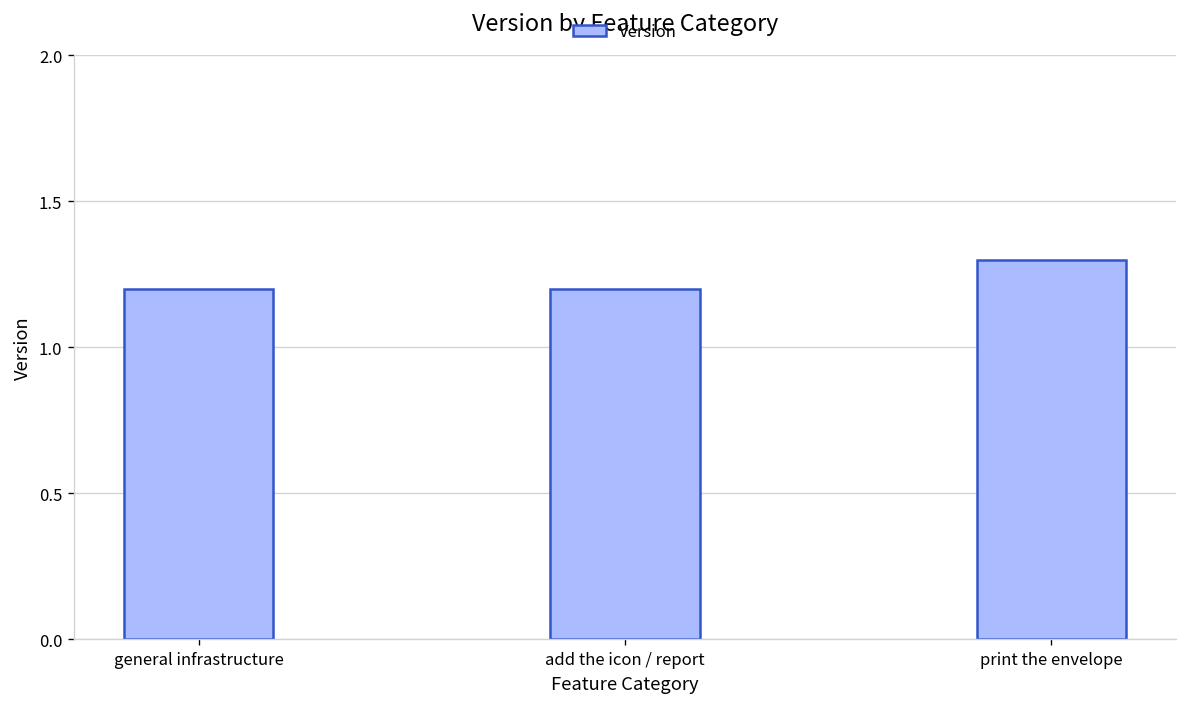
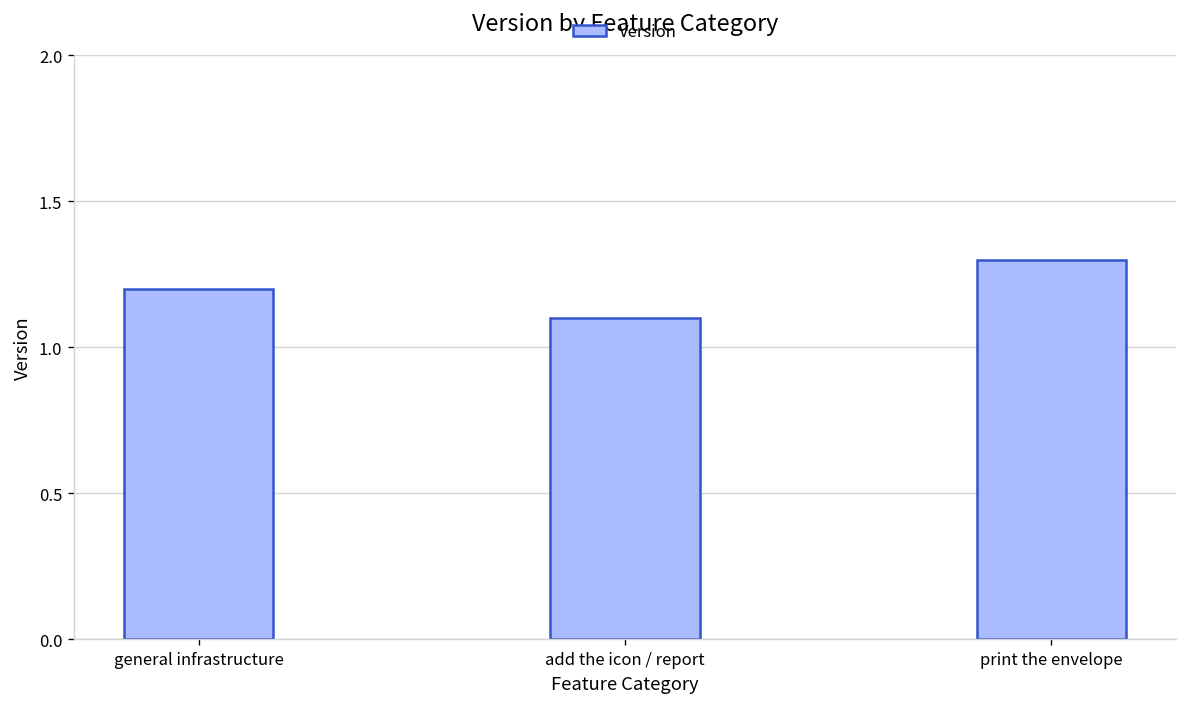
add the icon / report: 1.2 -> 1.1
